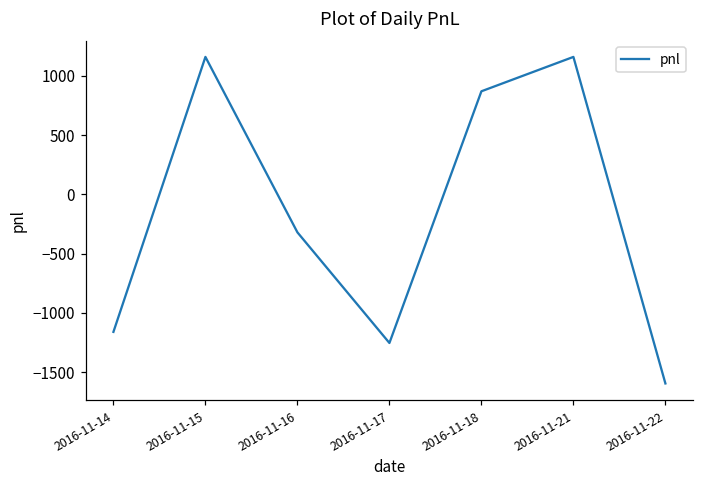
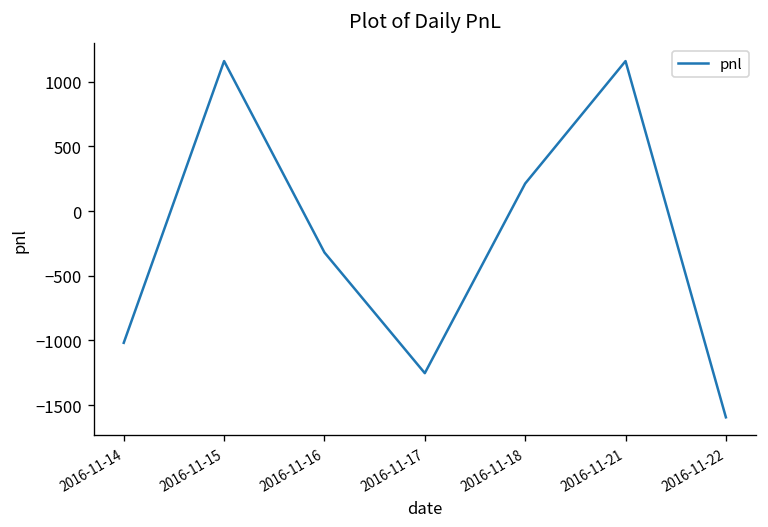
2016-11-14: -1160 -> -1020
2016-11-18: 870 -> 210
